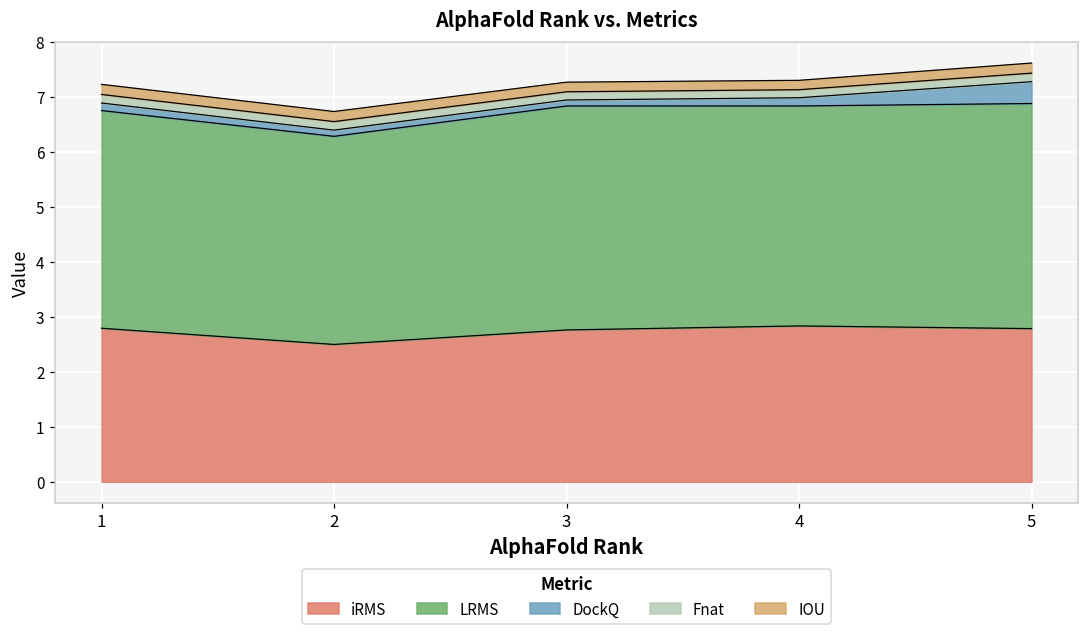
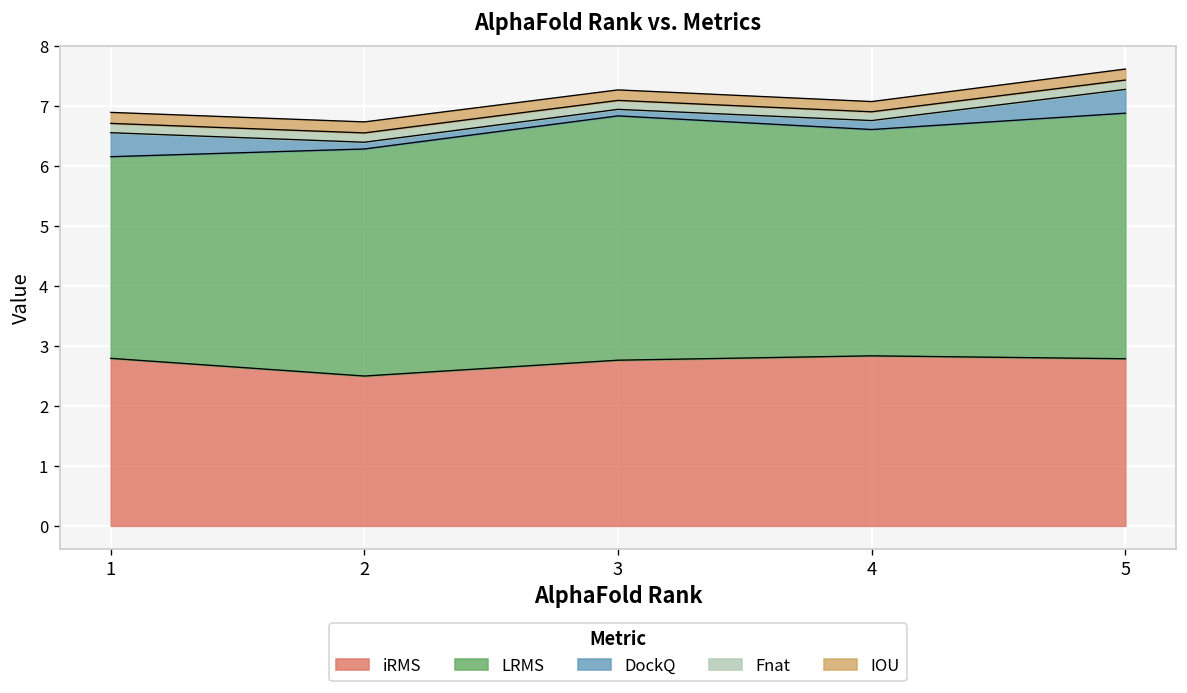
LRMS, 1: 4.0 -> 3.4
DockQ, 1: 0.1 -> 0.4
LRMS, 4: 4.0 -> 3.8
